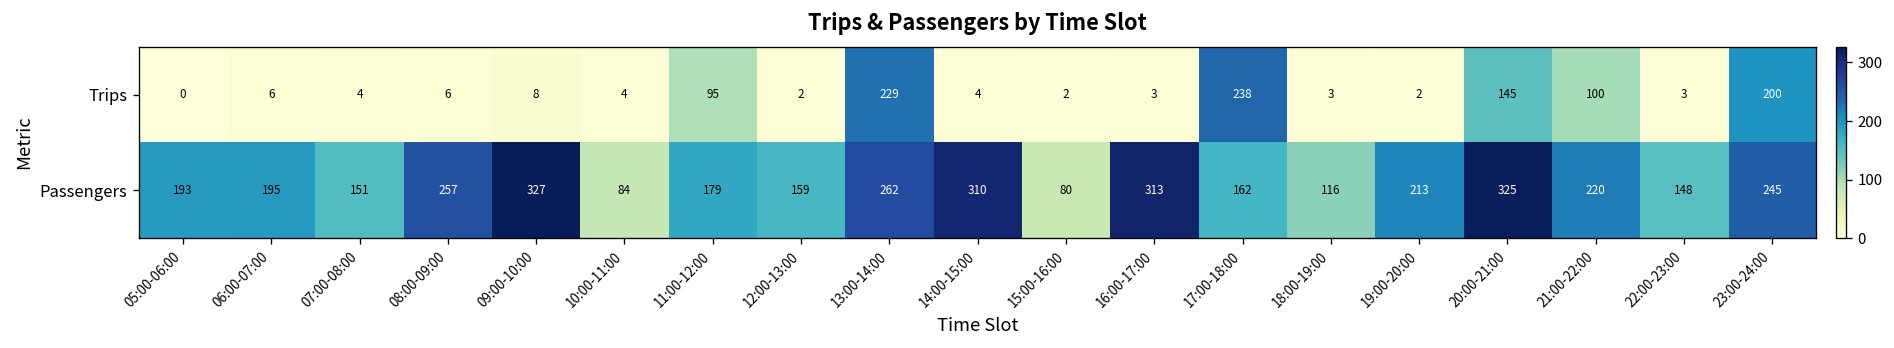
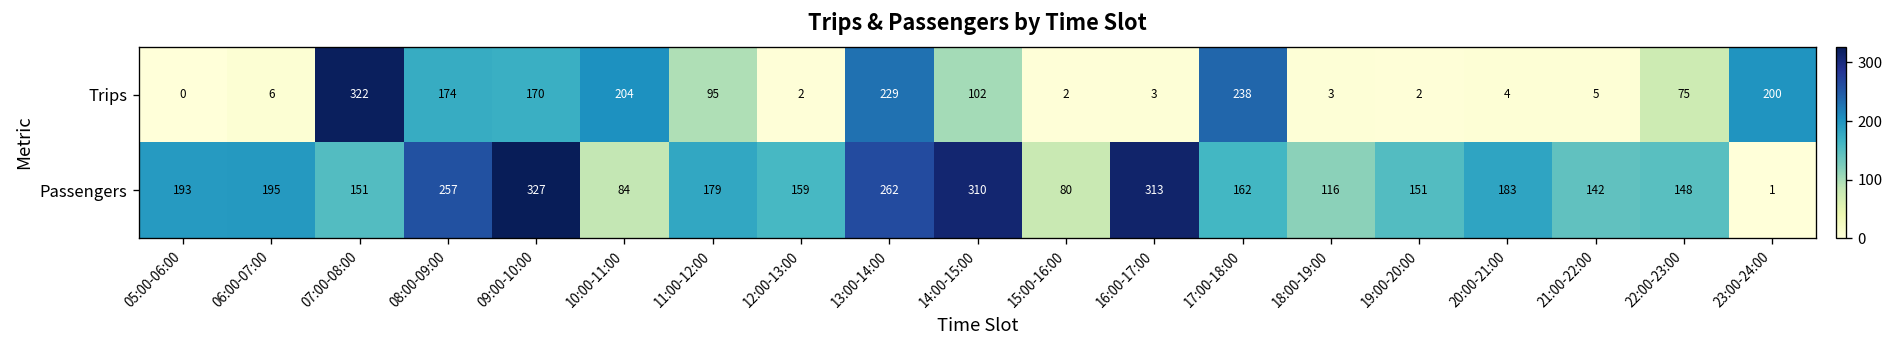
Trips, 07:00-08:00: 4 -> 322
Trips, 08:00-09:00: 6 -> 174
Trips, 09:00-10:00: 8 -> 170
Trips, 10:00-11:00: 4 -> 204
Trips, 14:00-15:00: 4 -> 102
Trips, 20:00-21:00: 145 -> 4
Trips, 21:00-22:00: 100 -> 5
Trips, 22:00-23:00: 3 -> 75
Passengers, 19:00-20:00: 213 -> 151
Passengers, 20:00-21:00: 325 -> 183
Passengers, 21:00-22:00: 220 -> 142
Passengers, 23:00-24:00: 245 -> 1
